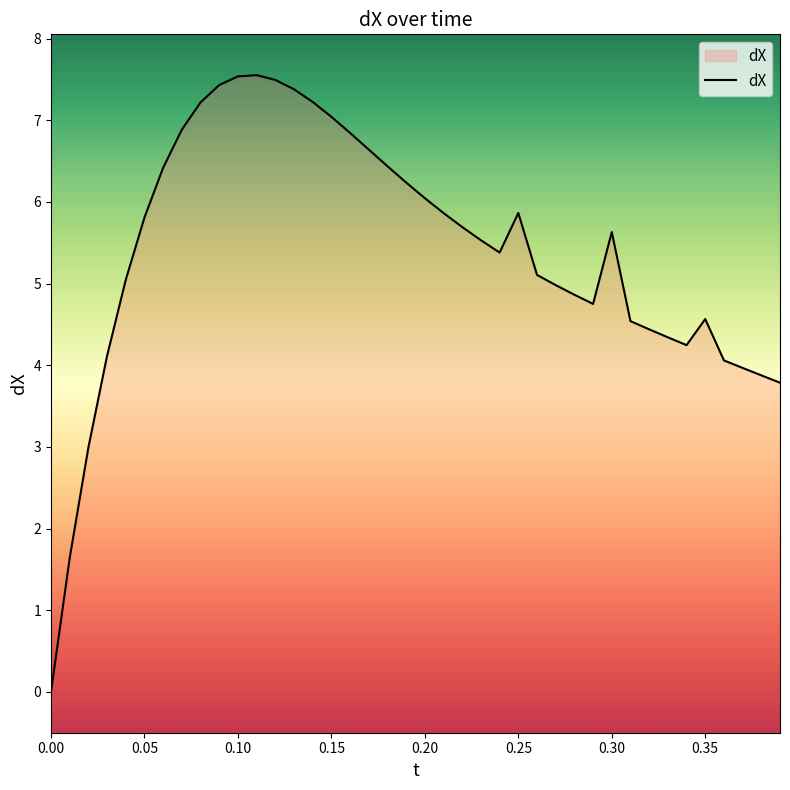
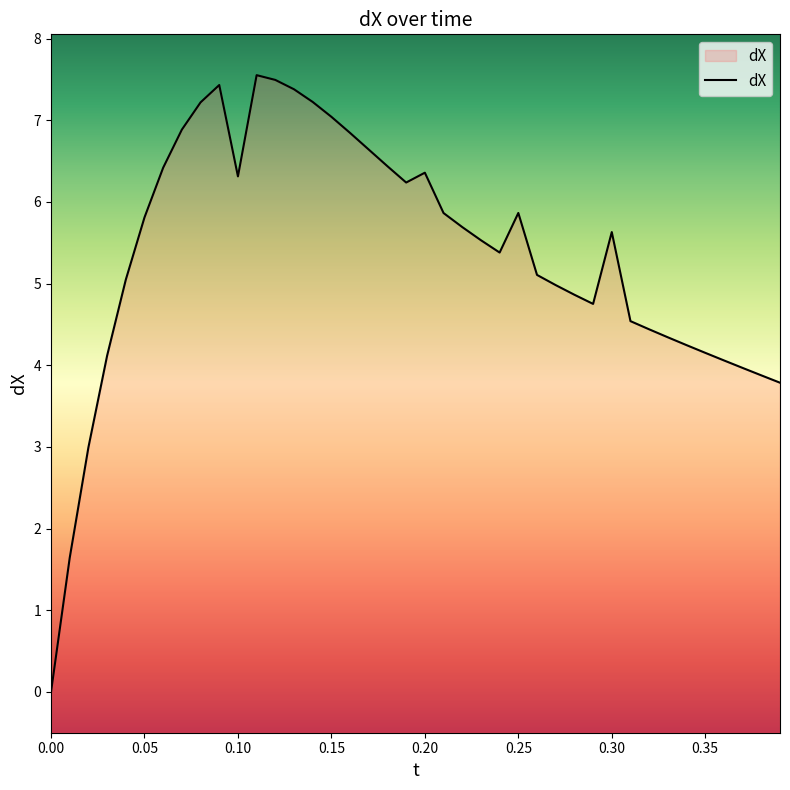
0.10: 7.5 -> 6.3
0.20: 6.0 -> 6.4
0.35: 4.6 -> 4.2
